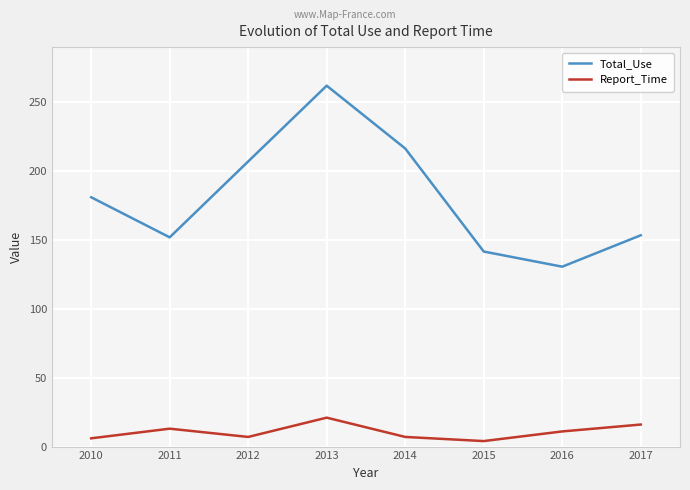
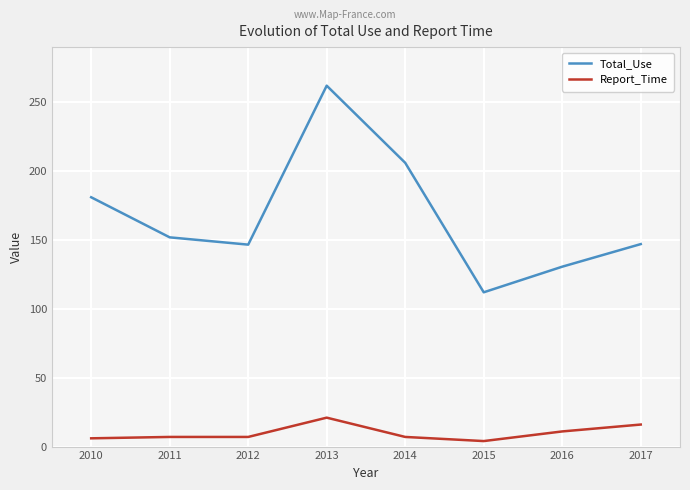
Report_Time, 2011: 13 -> 7
Total_Use, 2012: 207 -> 147
Total_Use, 2014: 216 -> 206
Total_Use, 2015: 142 -> 112
Total_Use, 2017: 153 -> 147
